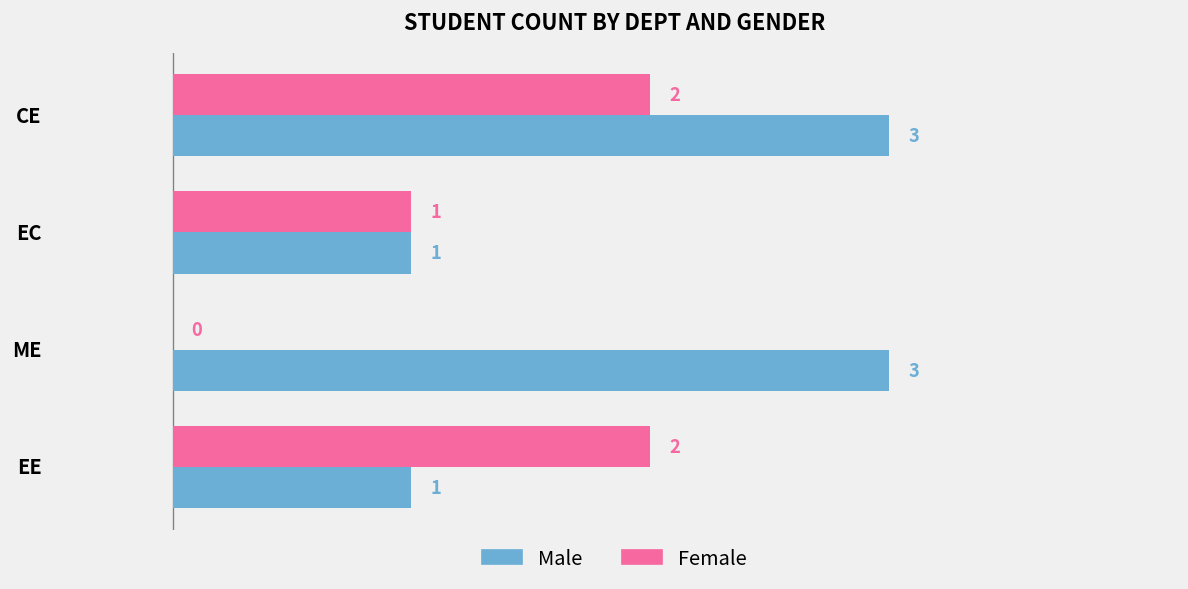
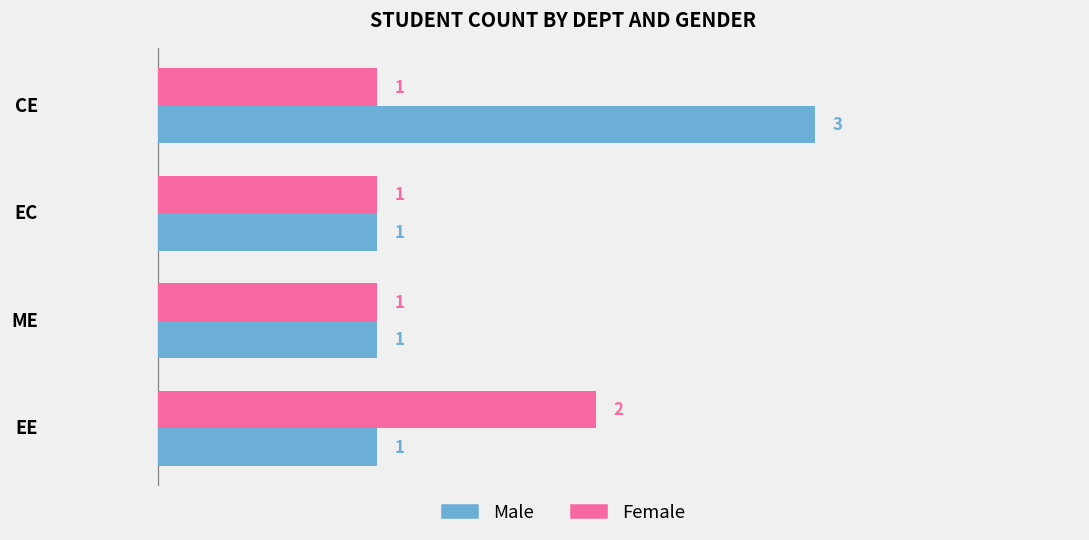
Female, CE: 2 -> 1
Female, ME: 0 -> 1
Male, ME: 3 -> 1
